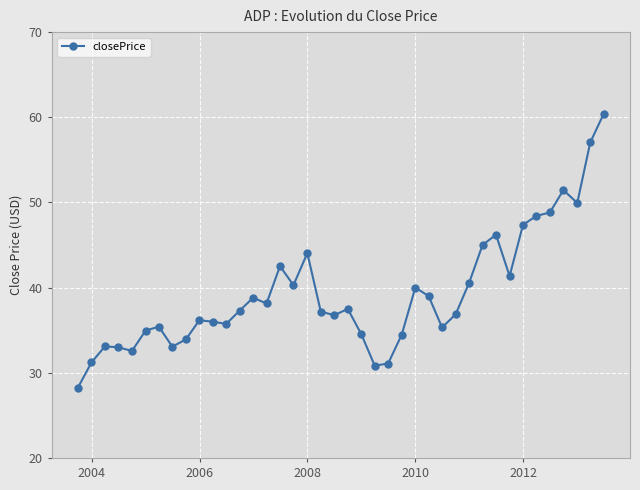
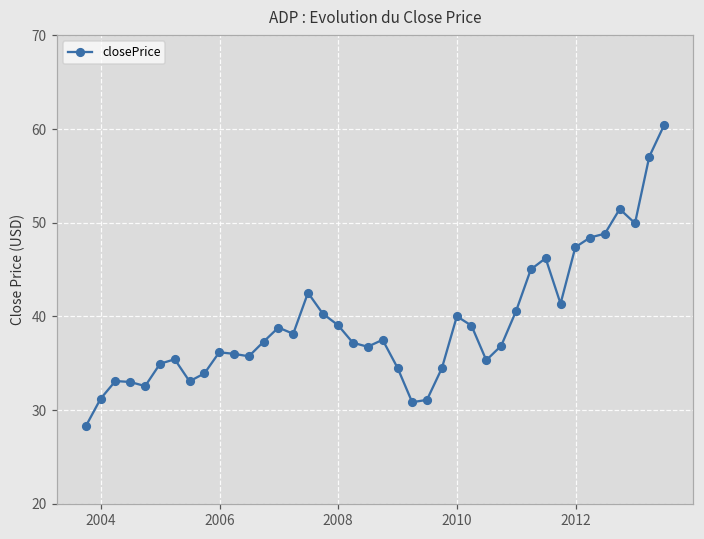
2008: 44 -> 39
